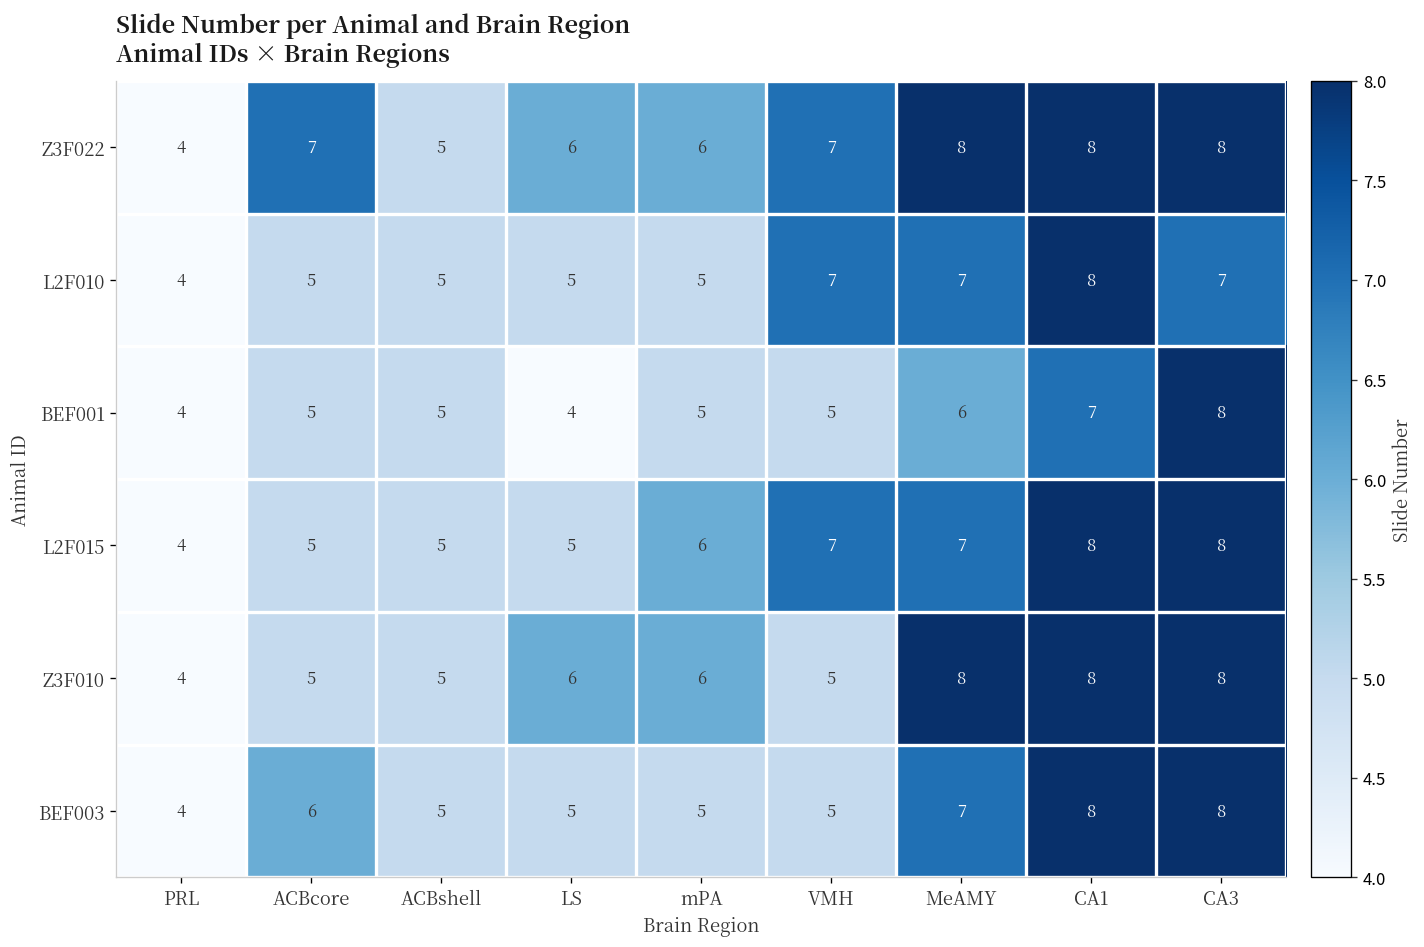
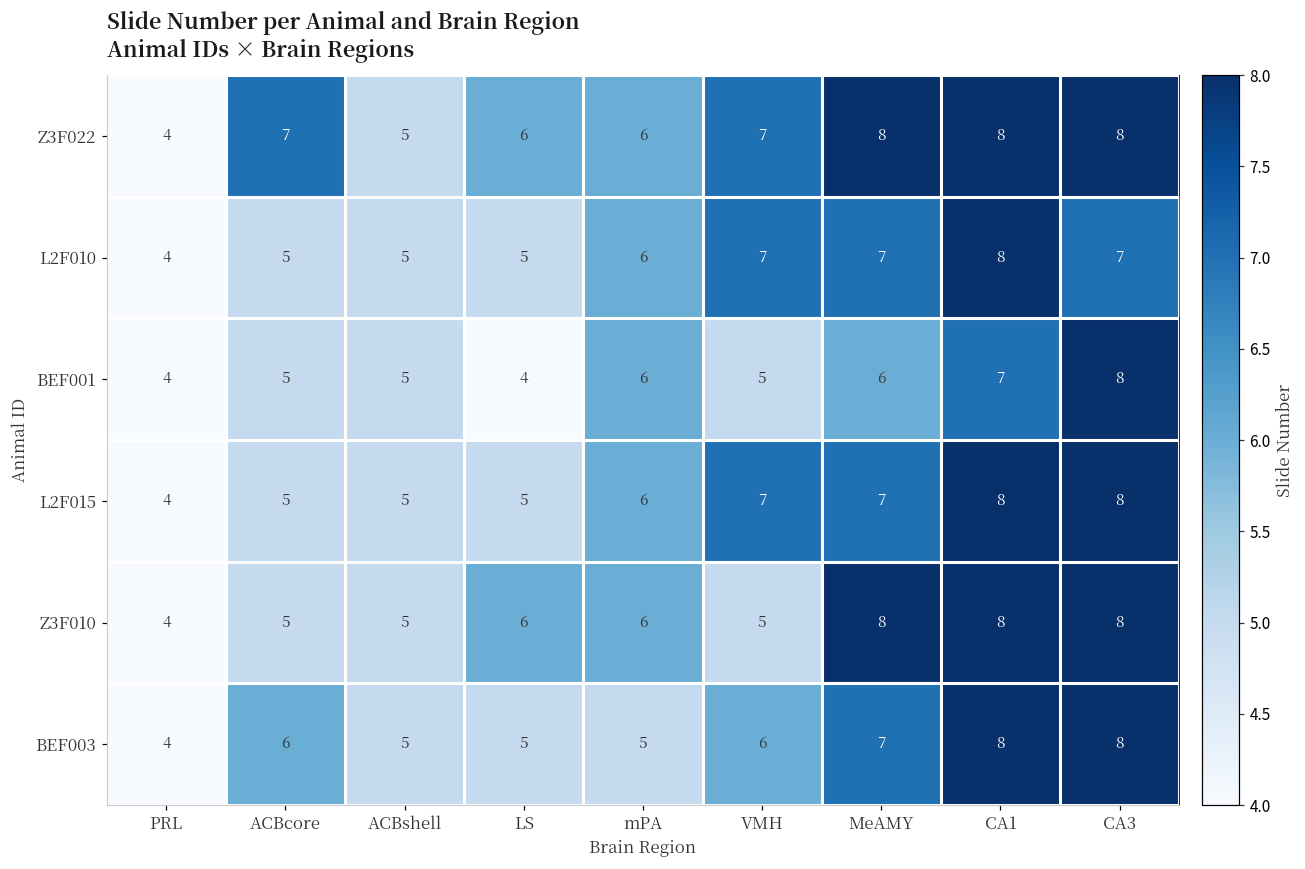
L2F010, mPA: 5 -> 6
BEF001, mPA: 5 -> 6
BEF003, VMH: 5 -> 6
